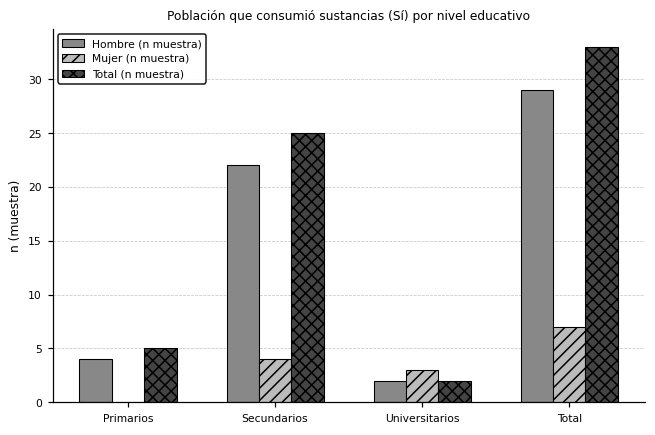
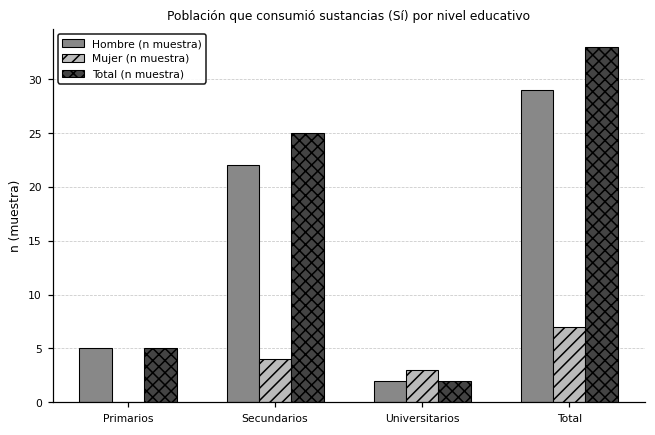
Hombre (n muestra), Primarios: 4 -> 5
